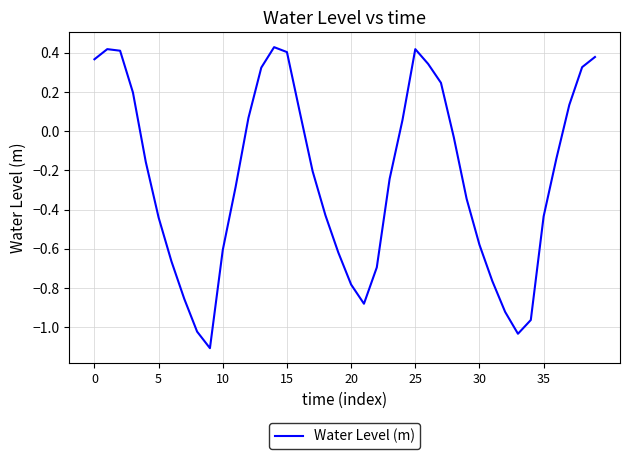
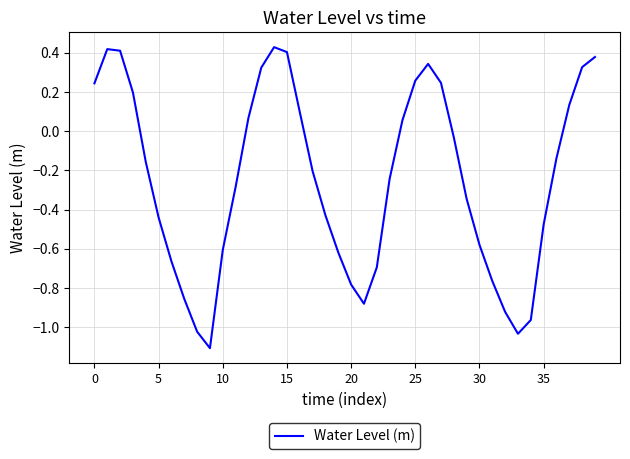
0: 0.37 -> 0.24
25: 0.42 -> 0.26
35: -0.43 -> -0.48
